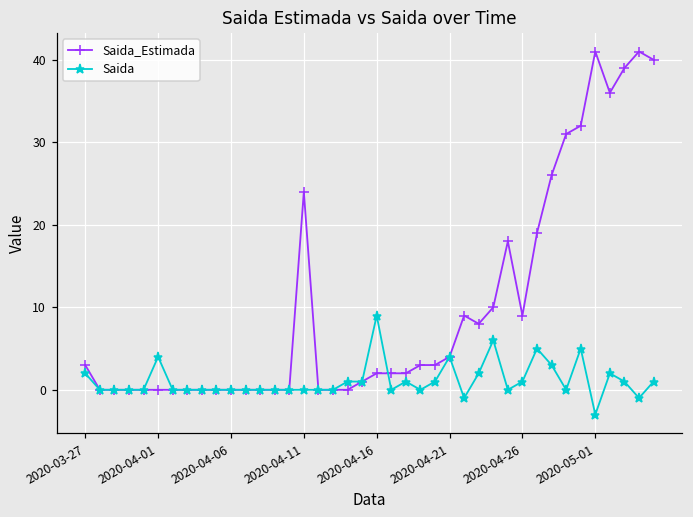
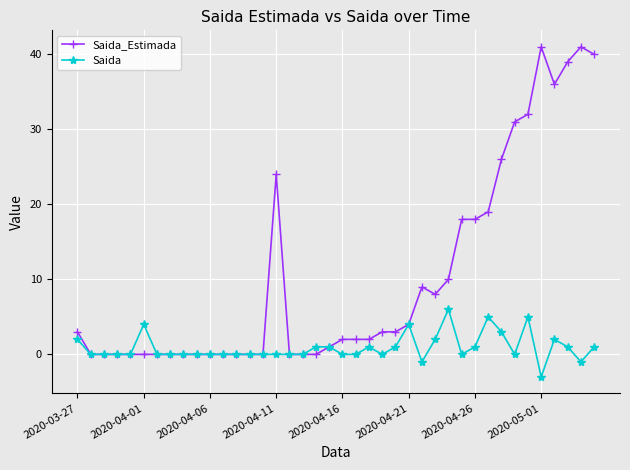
Saida, 2020-04-16: 9 -> 0
Saida_Estimada, 2020-04-26: 9 -> 18
